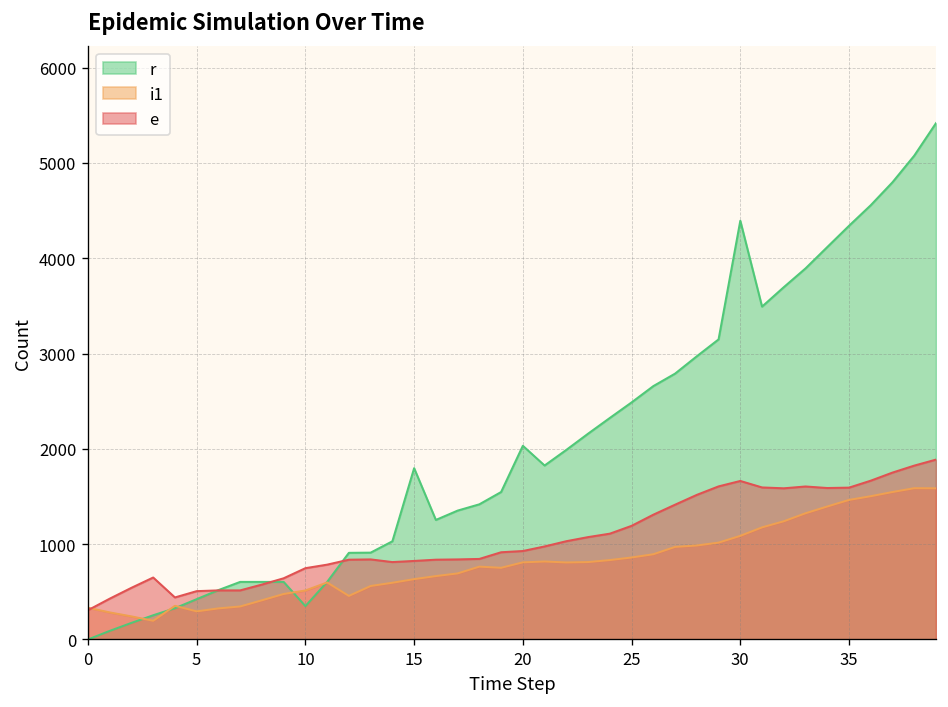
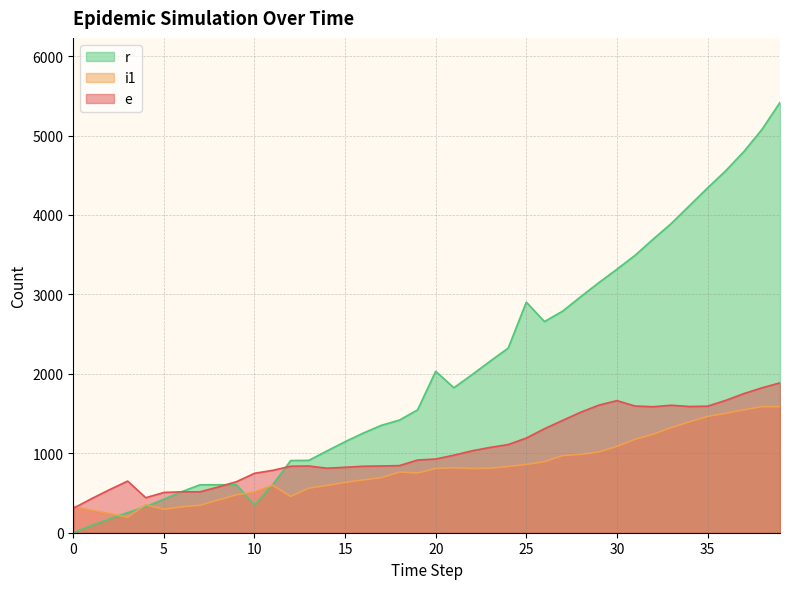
r, 15: 1800 -> 1100
r, 25: 2500 -> 2900
r, 30: 4400 -> 3300
